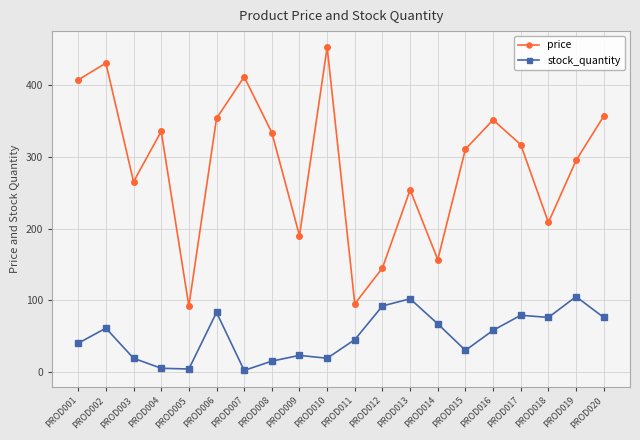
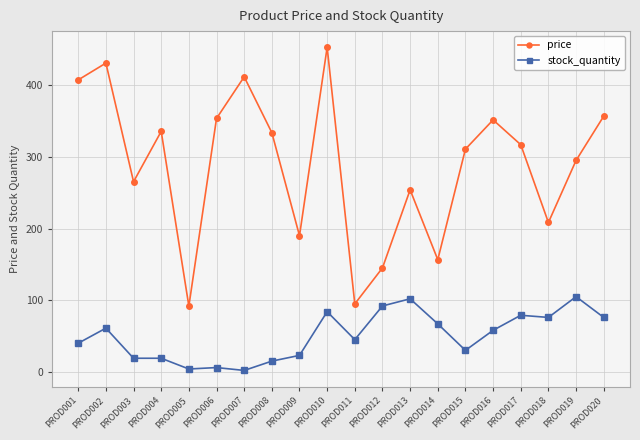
stock_quantity, PROD004: 10 -> 20
stock_quantity, PROD006: 80 -> 10
stock_quantity, PROD010: 20 -> 80
